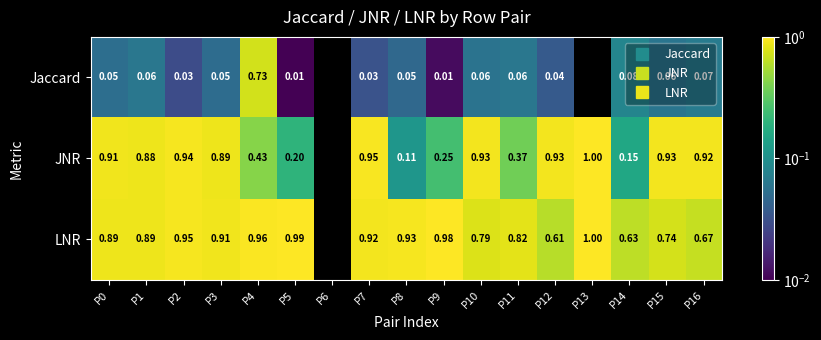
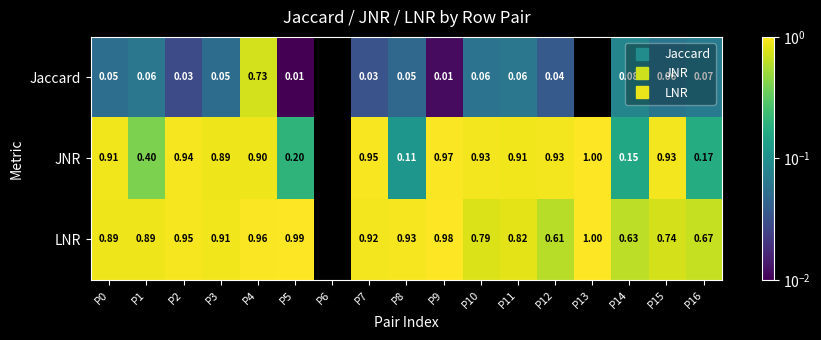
JNR, P1: 0.88 -> 0.40
JNR, P4: 0.43 -> 0.90
JNR, P9: 0.25 -> 0.97
JNR, P11: 0.37 -> 0.91
JNR, P16: 0.92 -> 0.17
